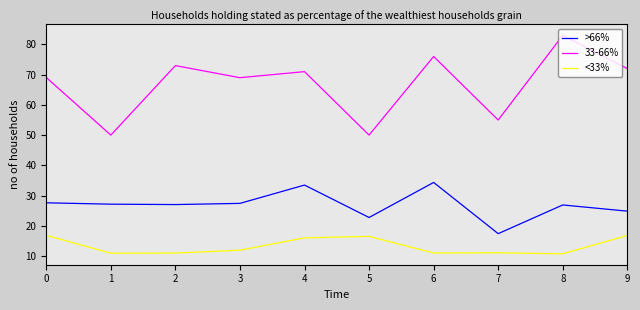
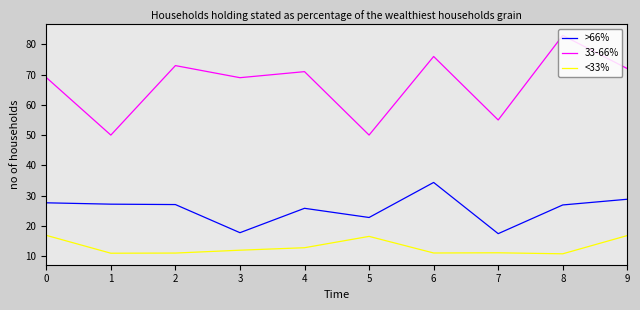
>66%, 3: 27 -> 18
>66%, 4: 33 -> 26
<33%, 4: 16 -> 13
>66%, 9: 25 -> 29
